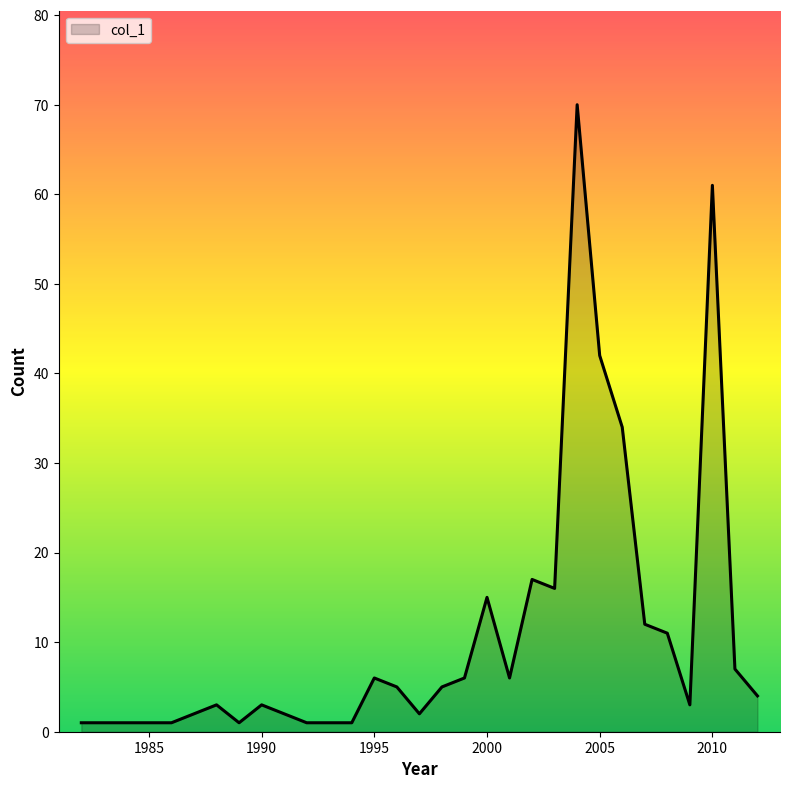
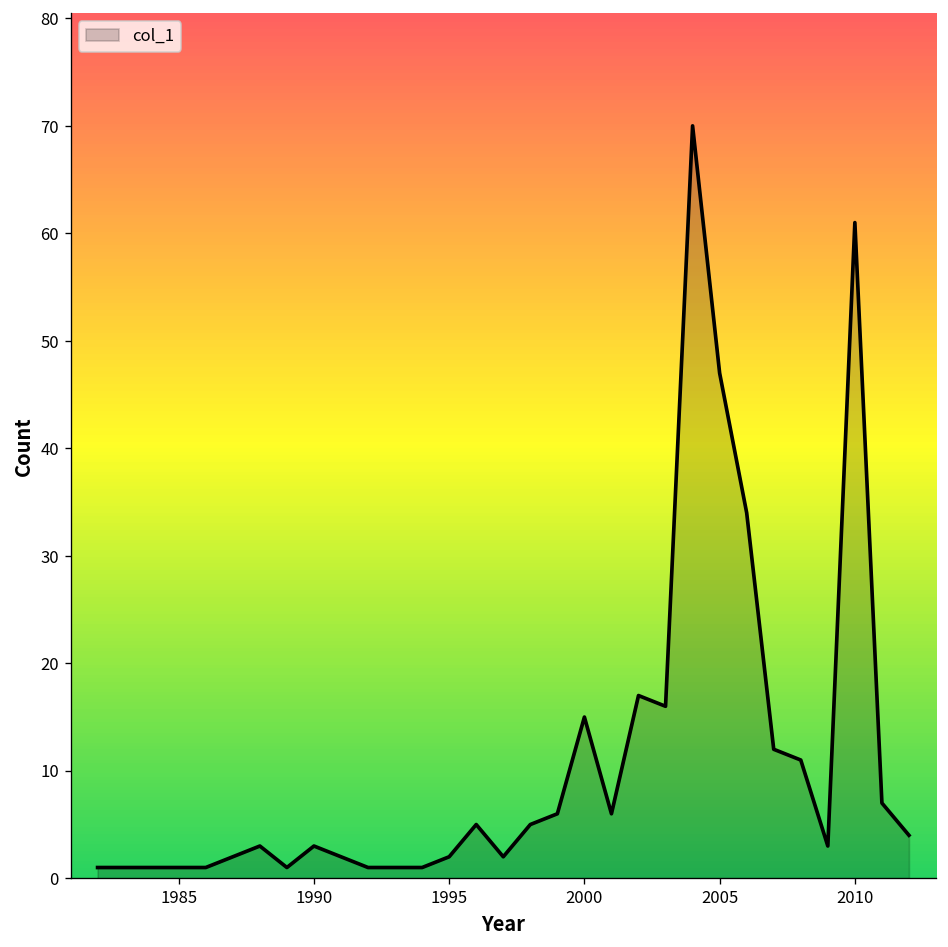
1995: 6 -> 2
2005: 42 -> 47
